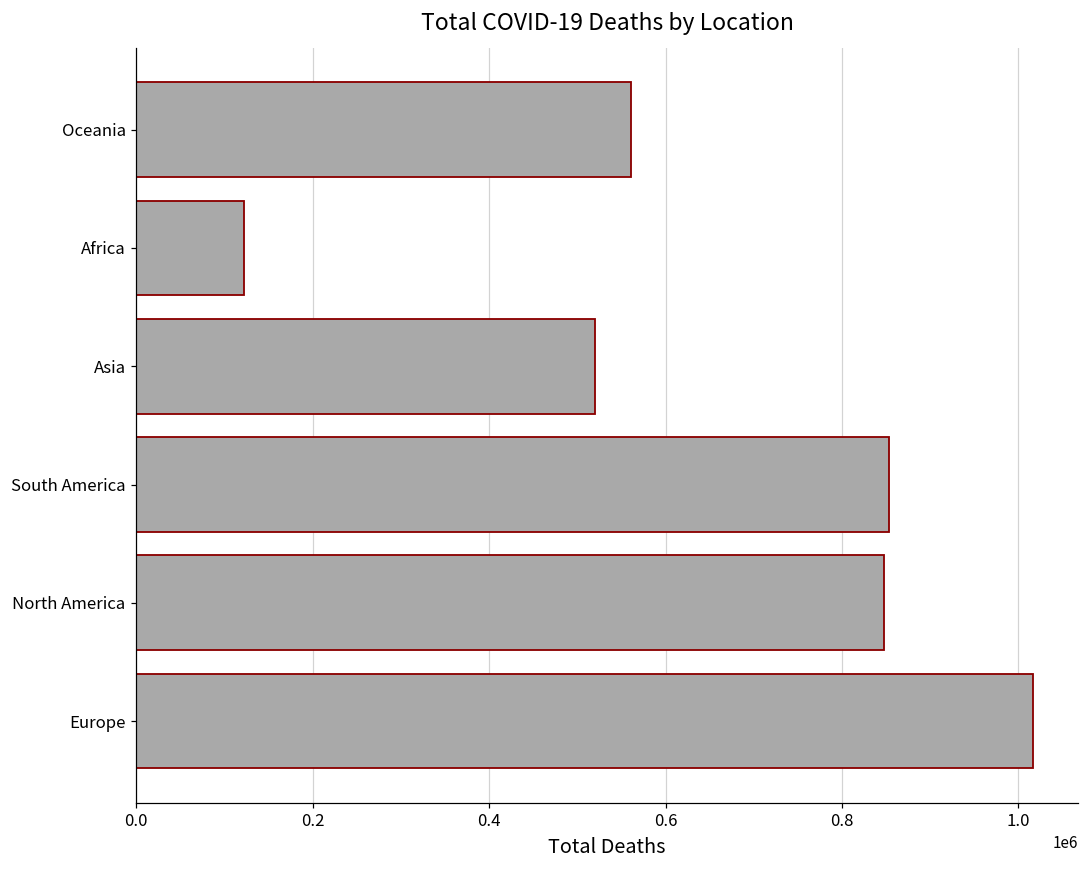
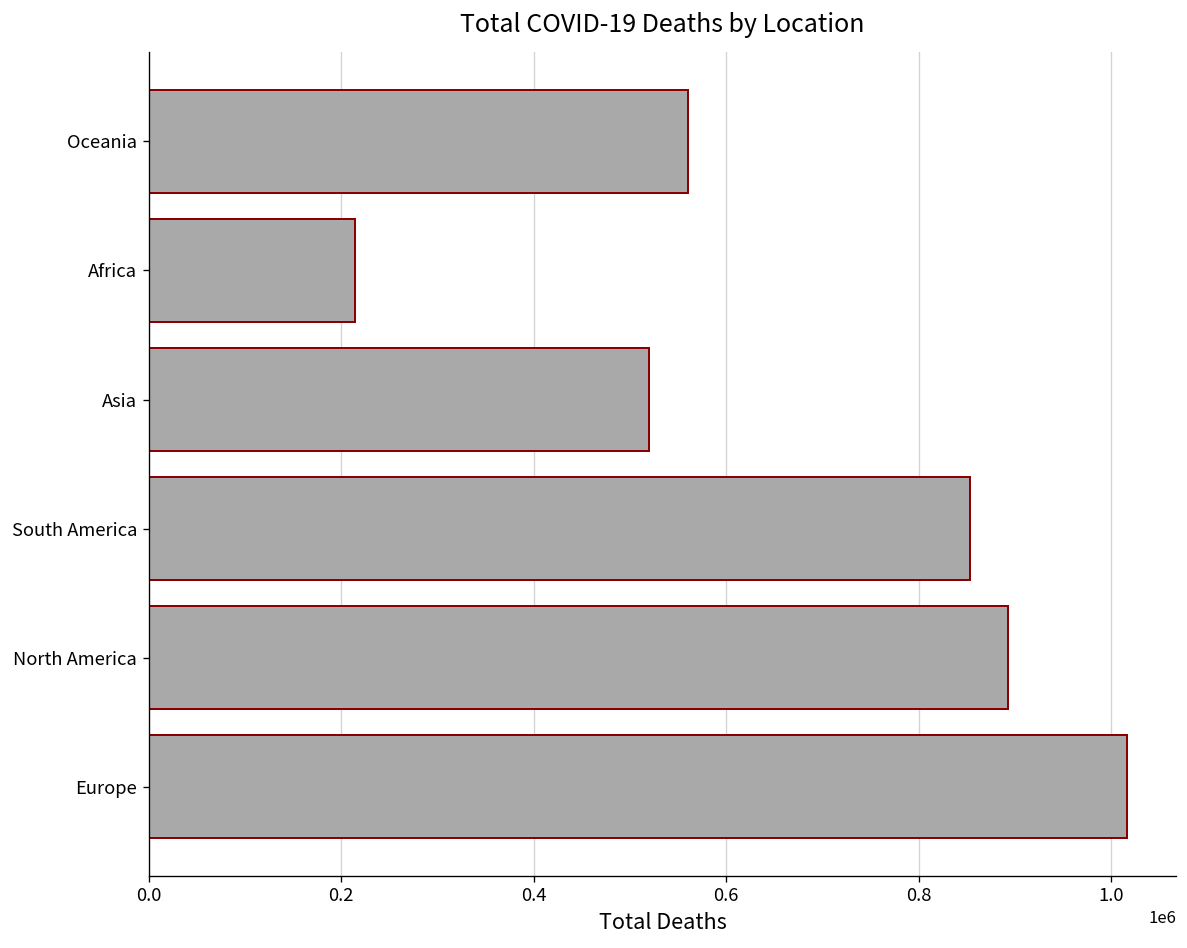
Africa: 120000 -> 210000
North America: 850000 -> 890000
